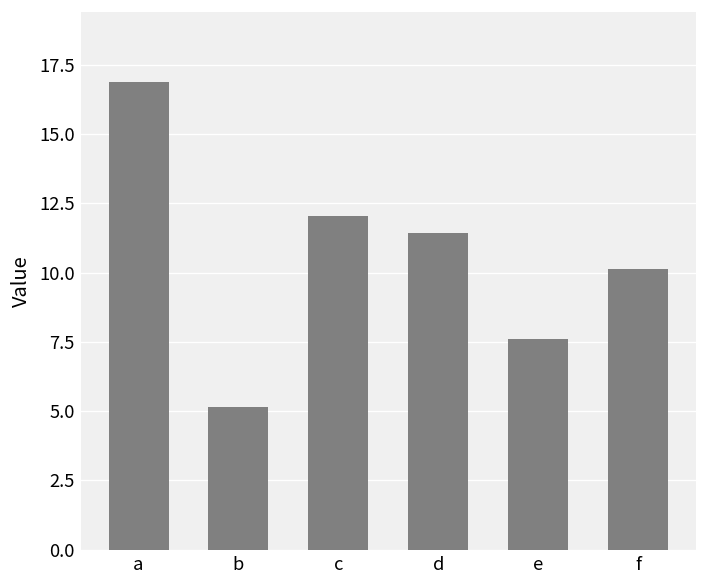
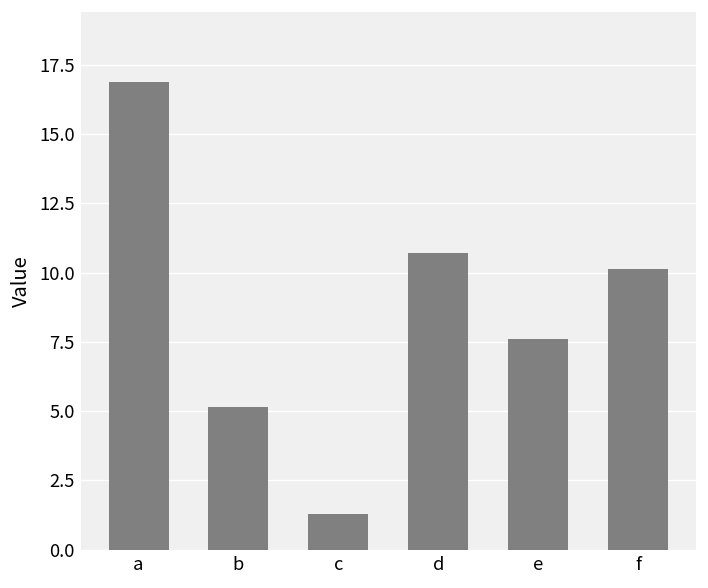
c: 12.0 -> 1.3
d: 11.4 -> 10.7
